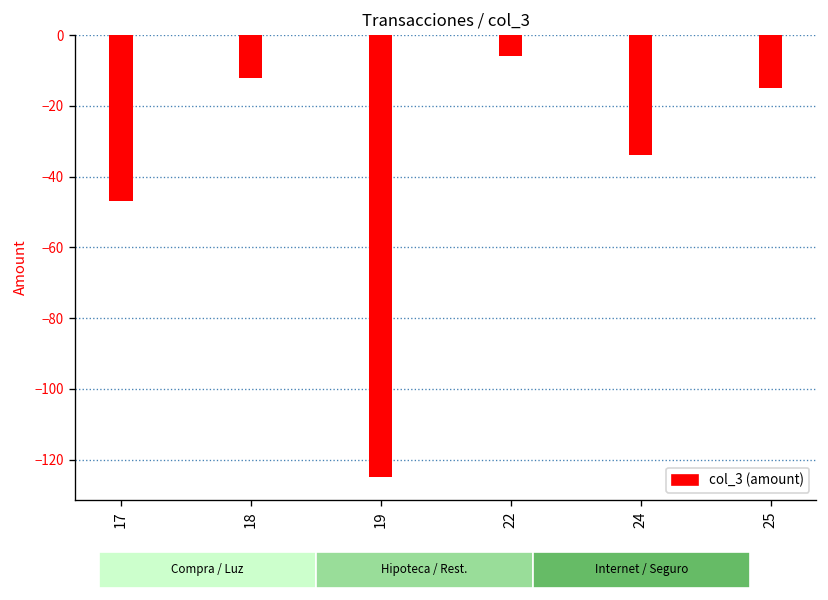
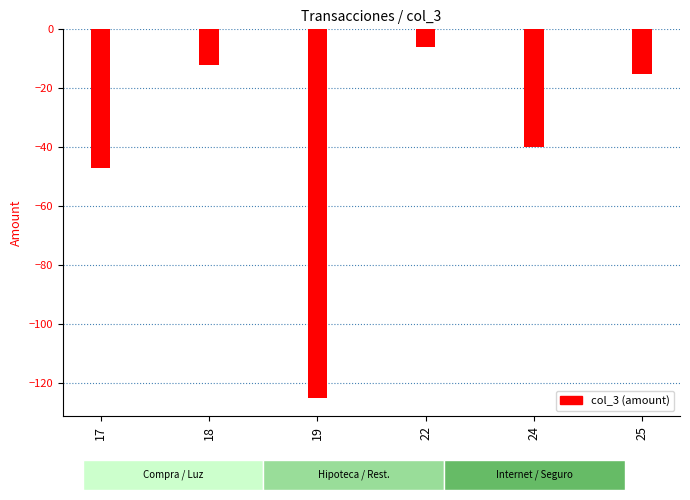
24: -34 -> -40
